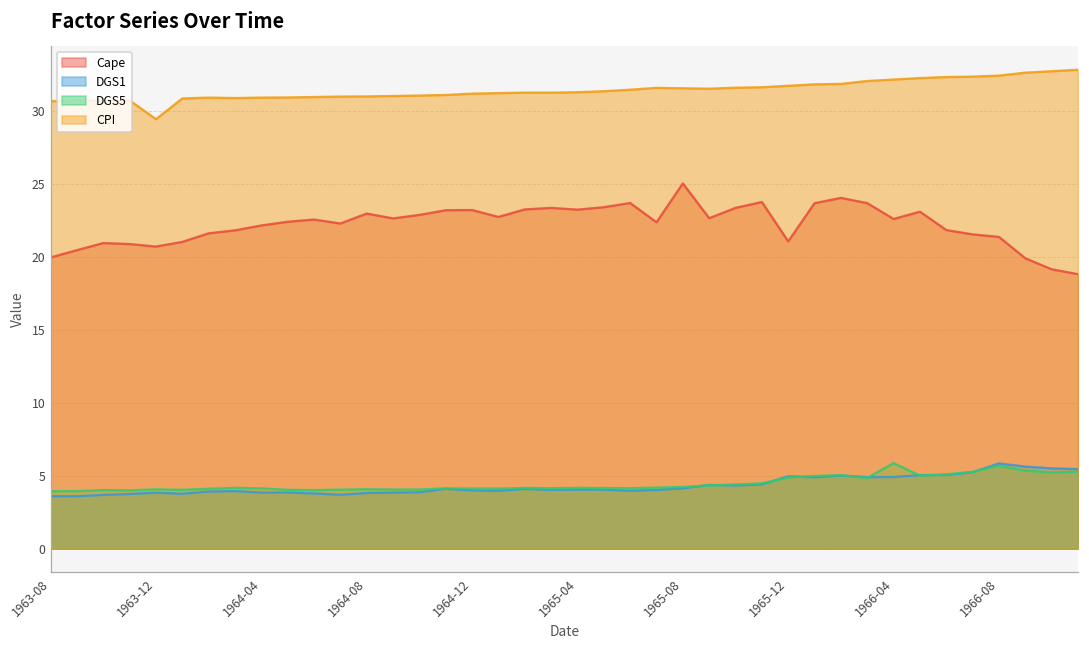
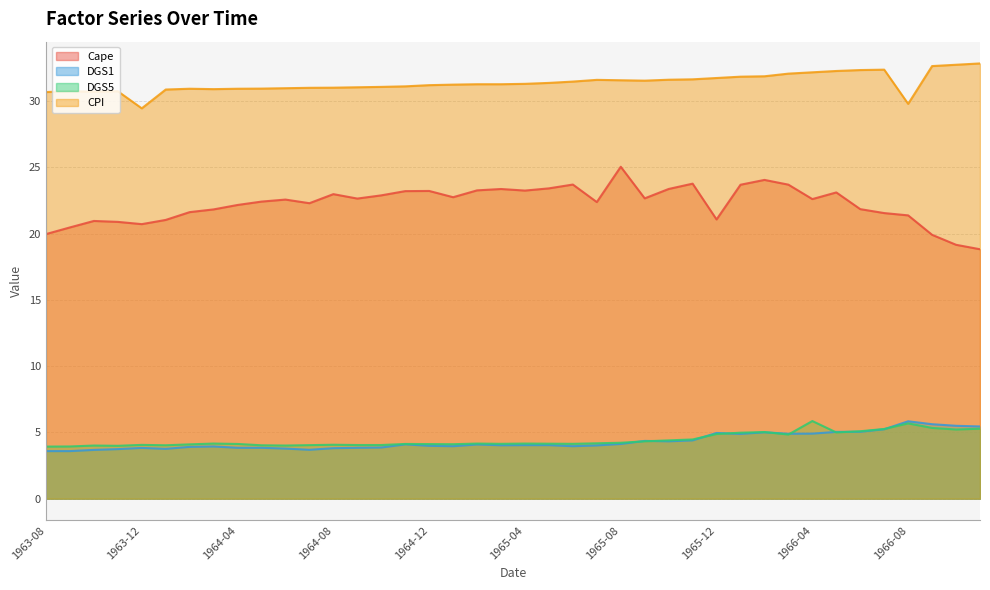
CPI, 1966-08: 32.5 -> 29.8
